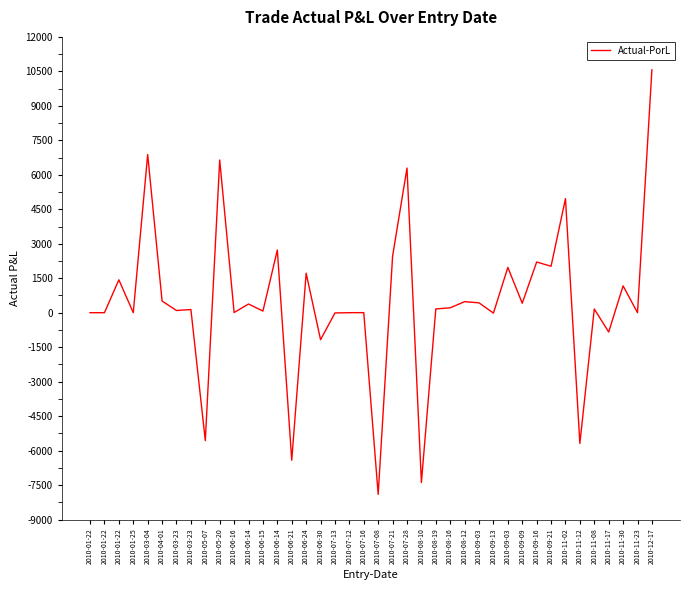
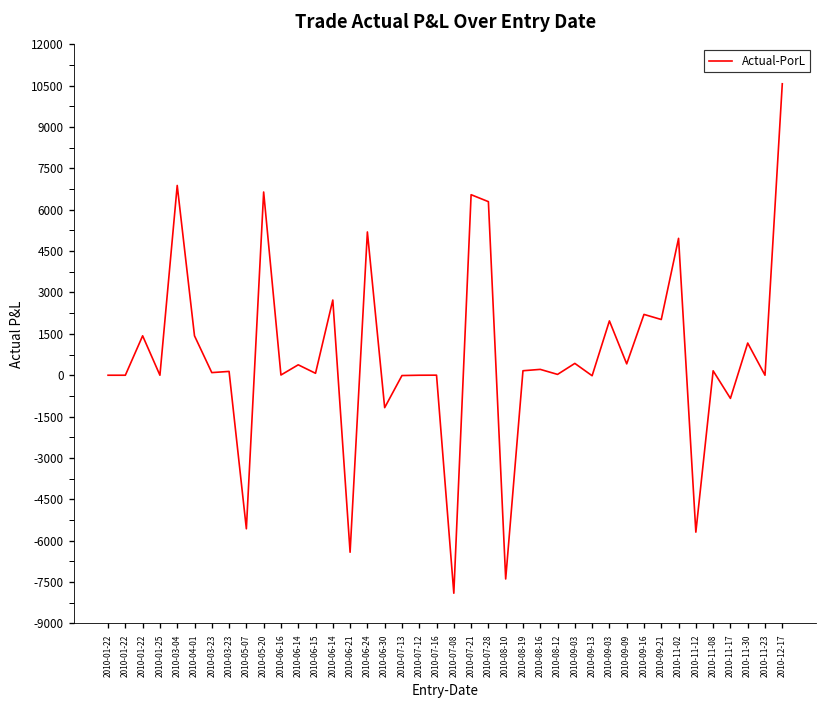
2010-04-01: 500 -> 1400
2010-06-24: 1700 -> 5200
2010-07-21: 2500 -> 6500
2010-08-12: 500 -> 0
